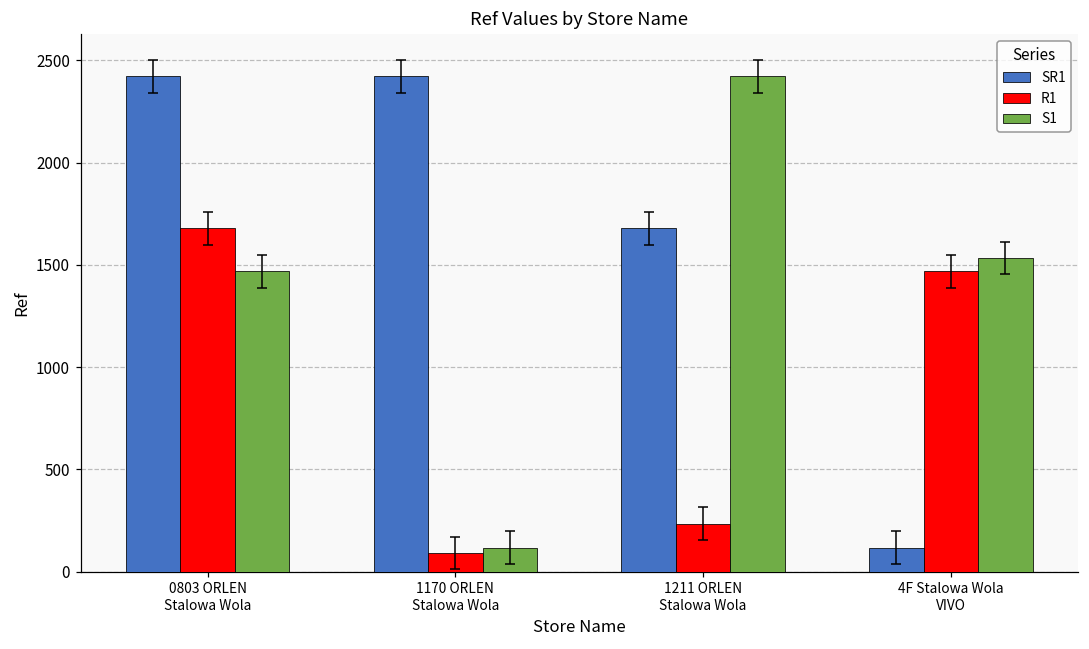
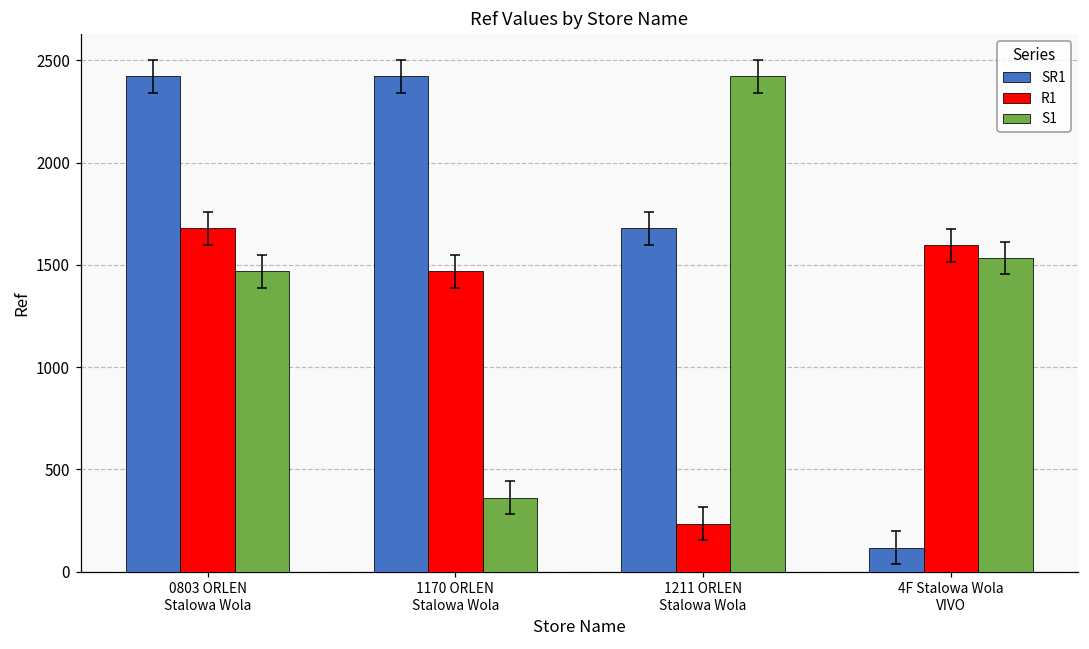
R1, 1170 ORLEN Stalowa Wola: 90 -> 1470
S1, 1170 ORLEN Stalowa Wola: 120 -> 360
R1, 4F Stalowa Wola VIVO: 1470 -> 1600
